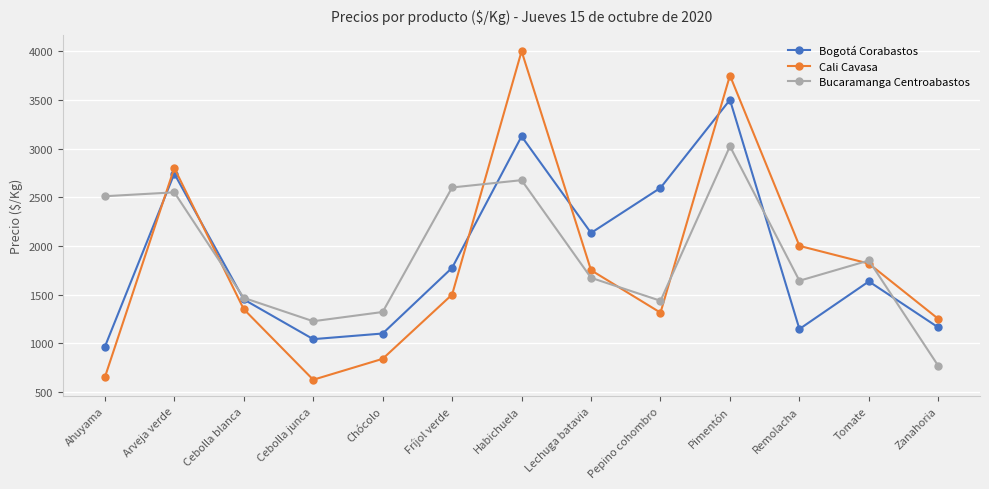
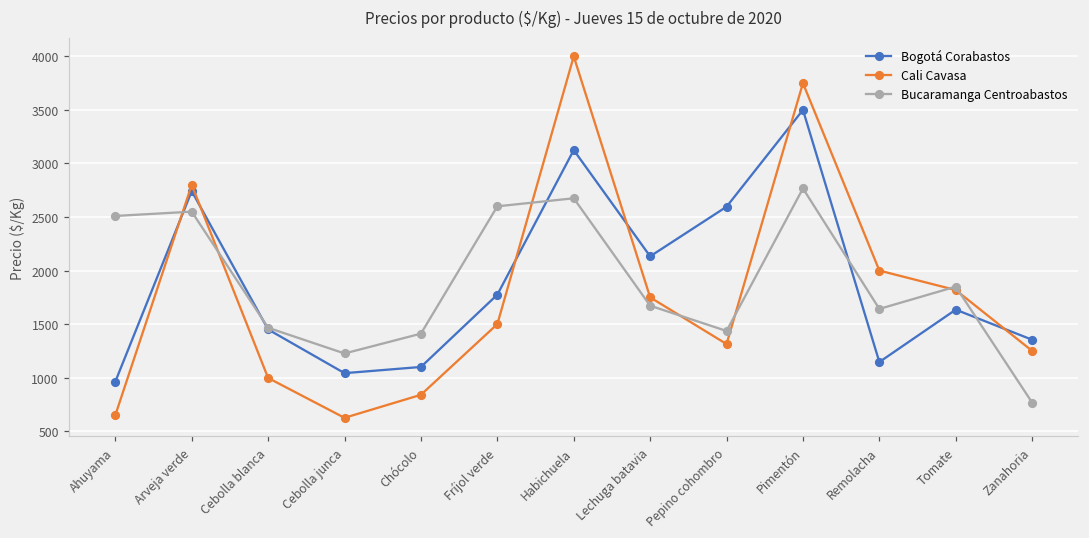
Cali Cavasa, Cebolla blanca: 1400 -> 1000
Bucaramanga Centroabastos, Chócolo: 1300 -> 1400
Bucaramanga Centroabastos, Pimentón: 3000 -> 2800
Bogotá Corabastos, Zanahoria: 1200 -> 1400
